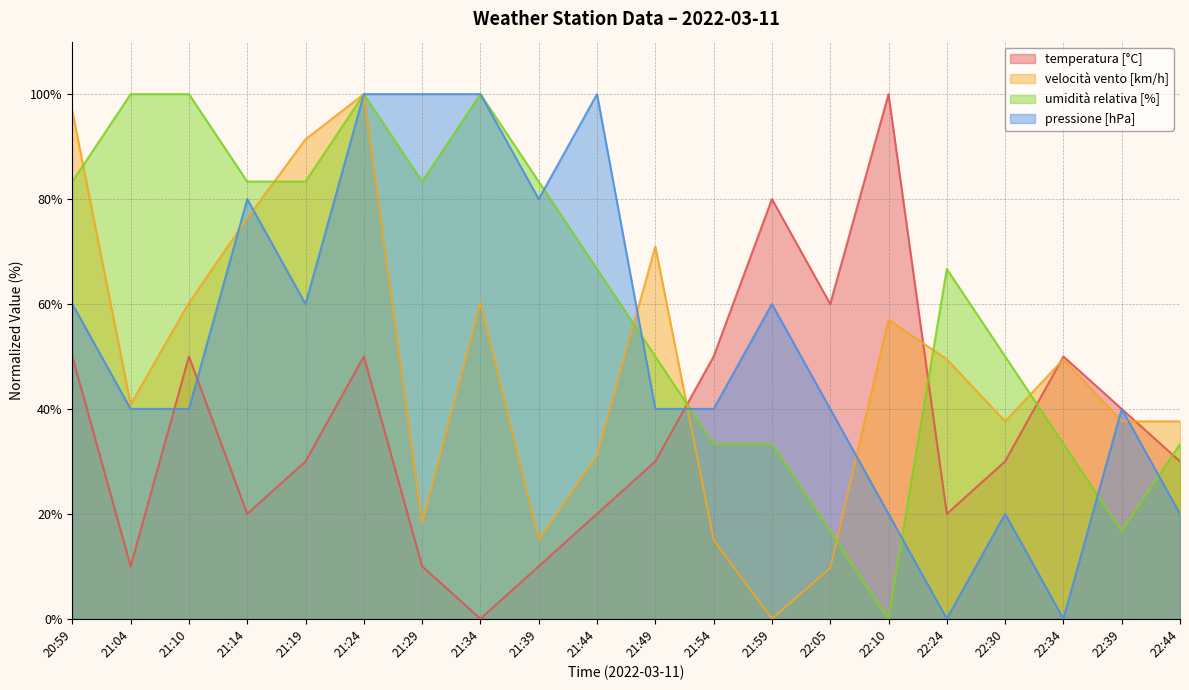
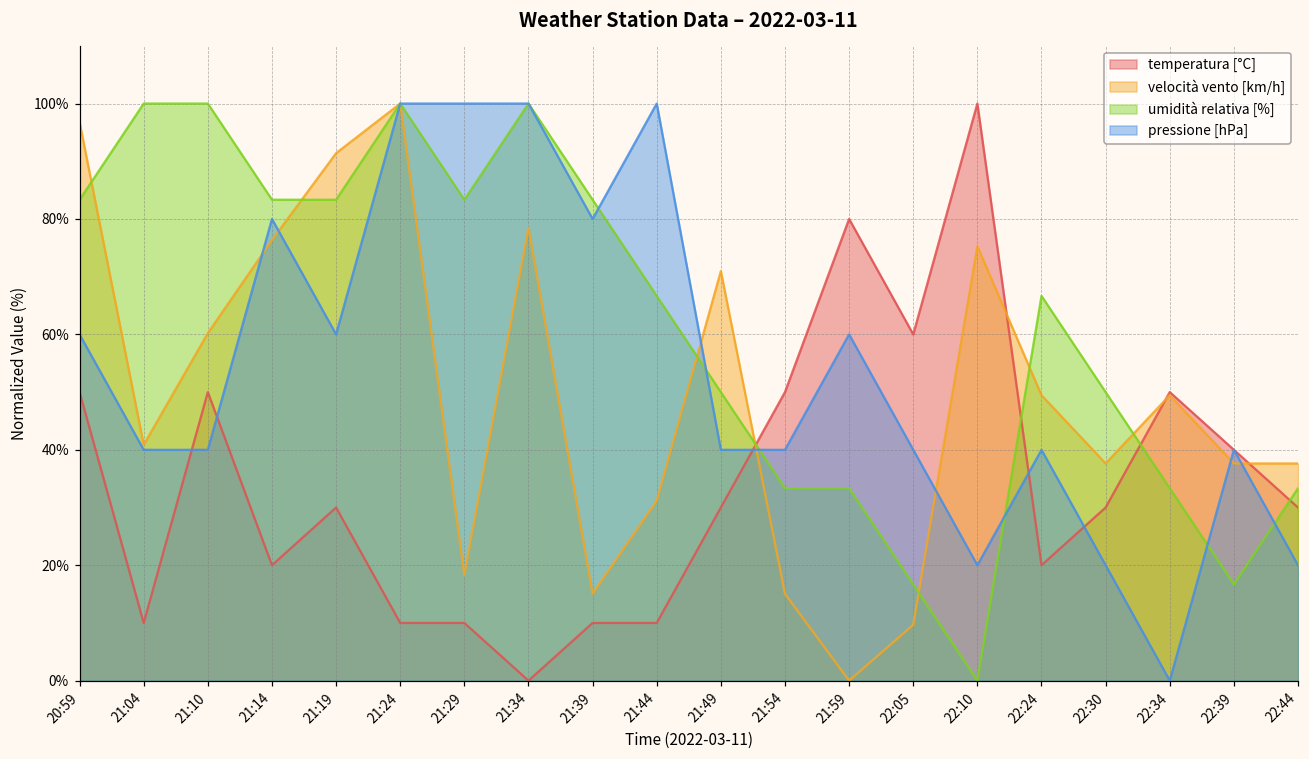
temperatura [°C], 21:24: 50% -> 10%
velocità vento [km/h], 21:34: 60% -> 78%
temperatura [°C], 21:44: 20% -> 10%
velocità vento [km/h], 22:10: 57% -> 75%
pressione [hPa], 22:24: 0% -> 40%
